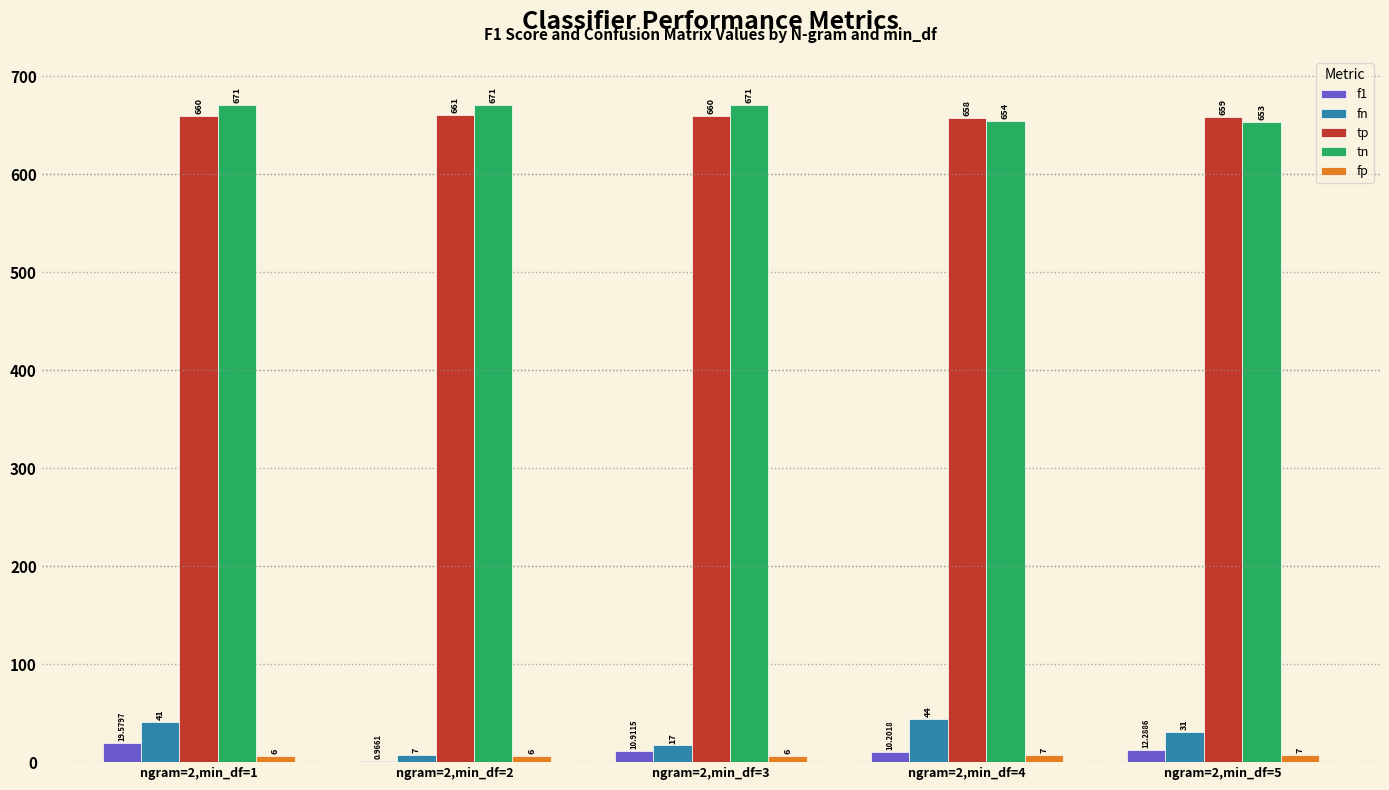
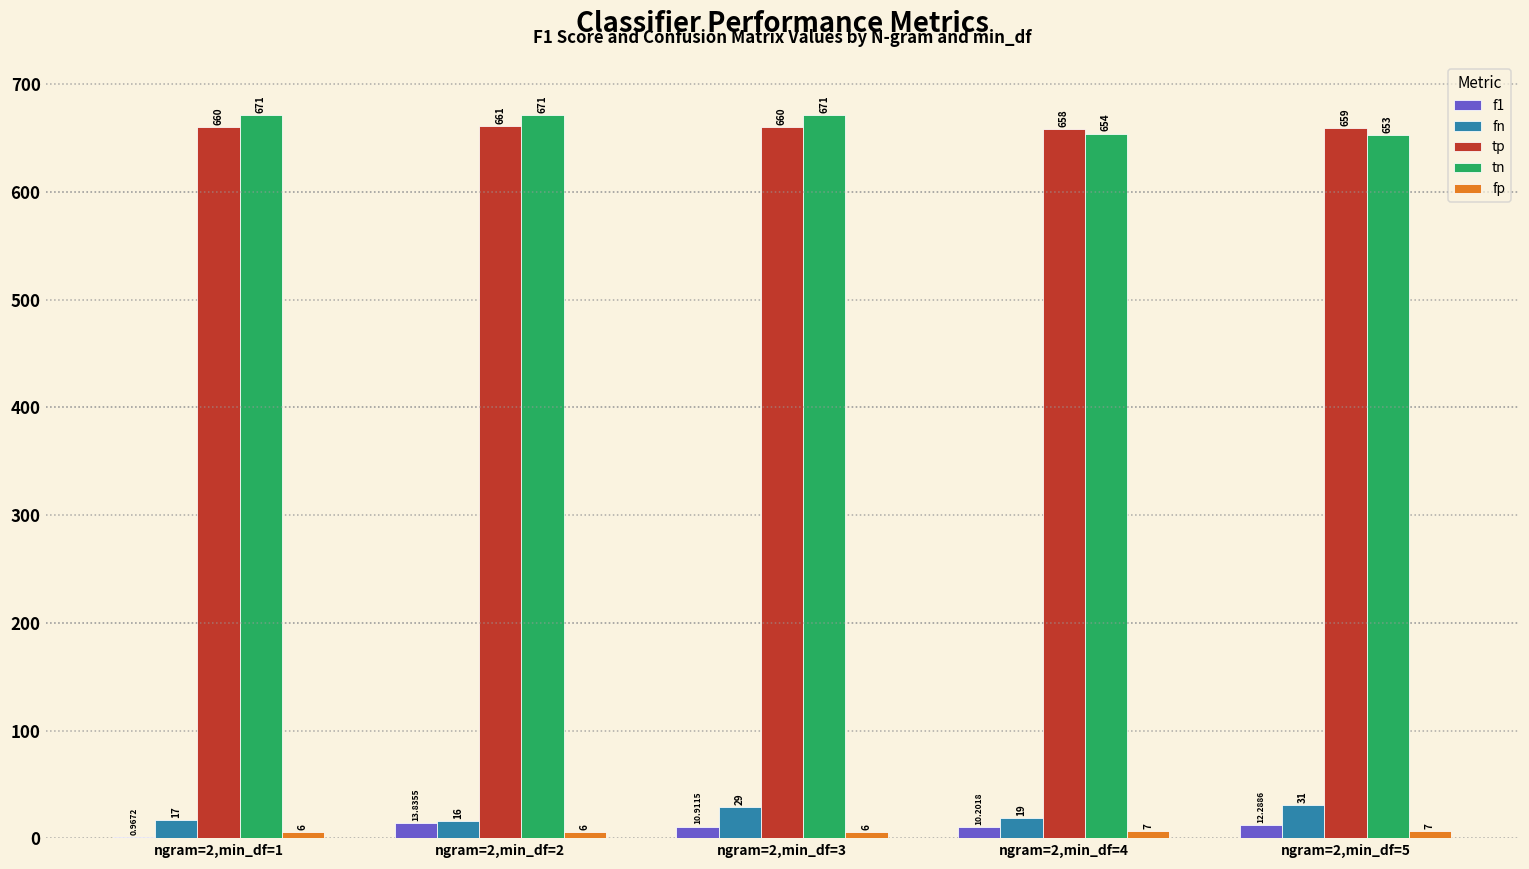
f1, ngram=2,min_df=1: 19.5797 -> 0.9672
fn, ngram=2,min_df=1: 41 -> 17
f1, ngram=2,min_df=2: 0.9661 -> 13.8355
fn, ngram=2,min_df=2: 7 -> 16
fn, ngram=2,min_df=3: 17 -> 29
fn, ngram=2,min_df=4: 44 -> 19
